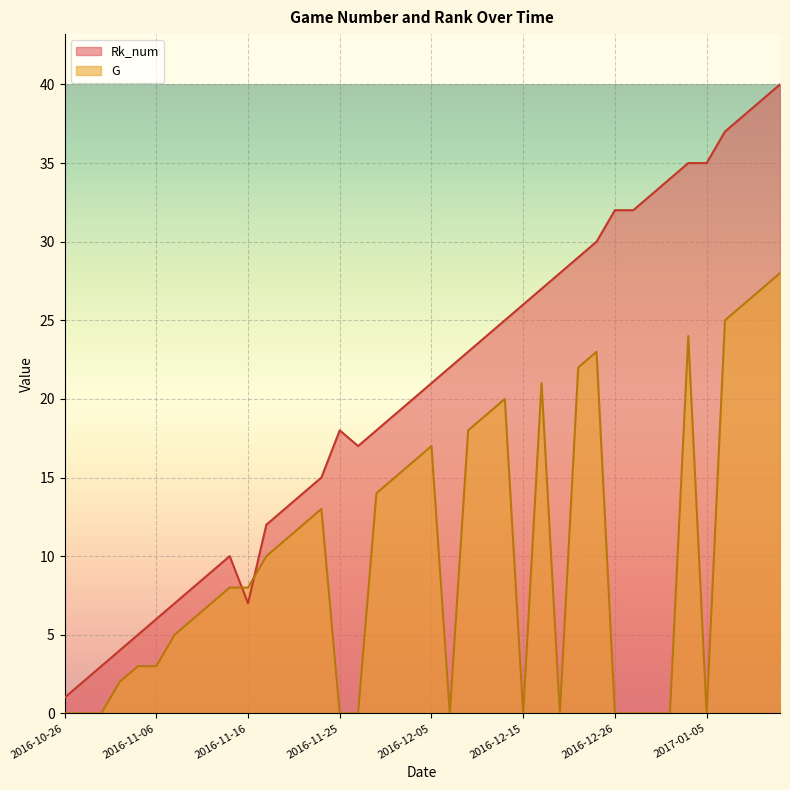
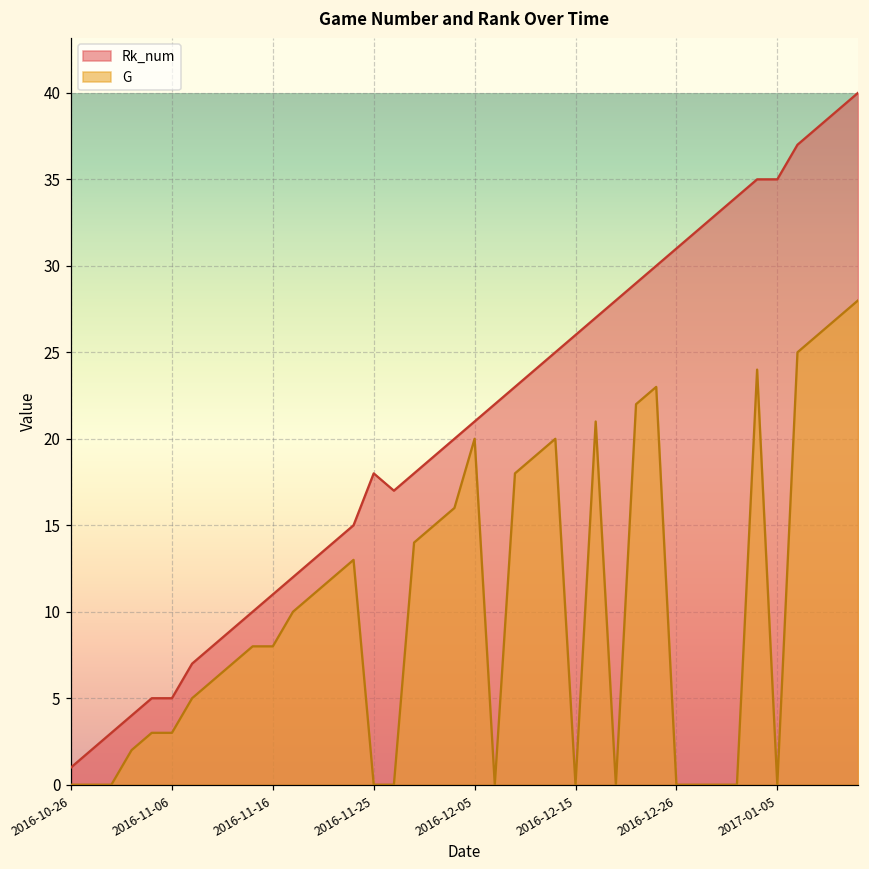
Rk_num, 2016-11-06: 6 -> 5
Rk_num, 2016-11-16: 7 -> 11
G, 2016-12-05: 17 -> 20
Rk_num, 2016-12-26: 32 -> 31
